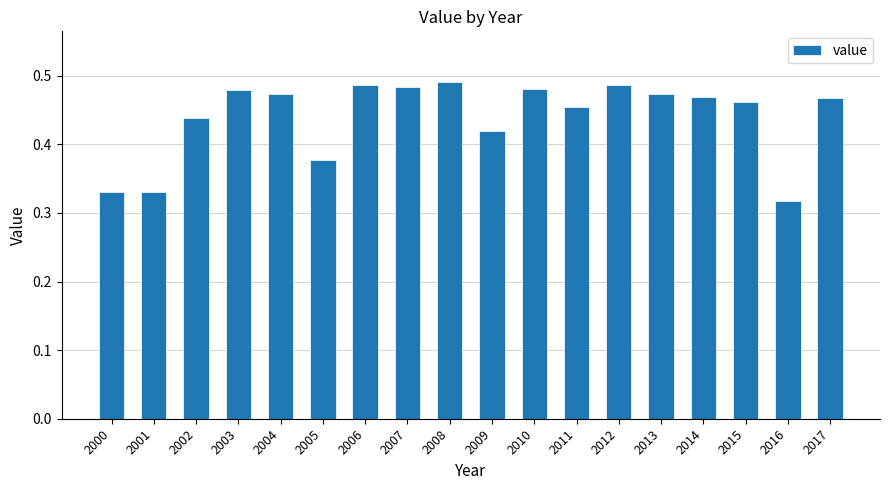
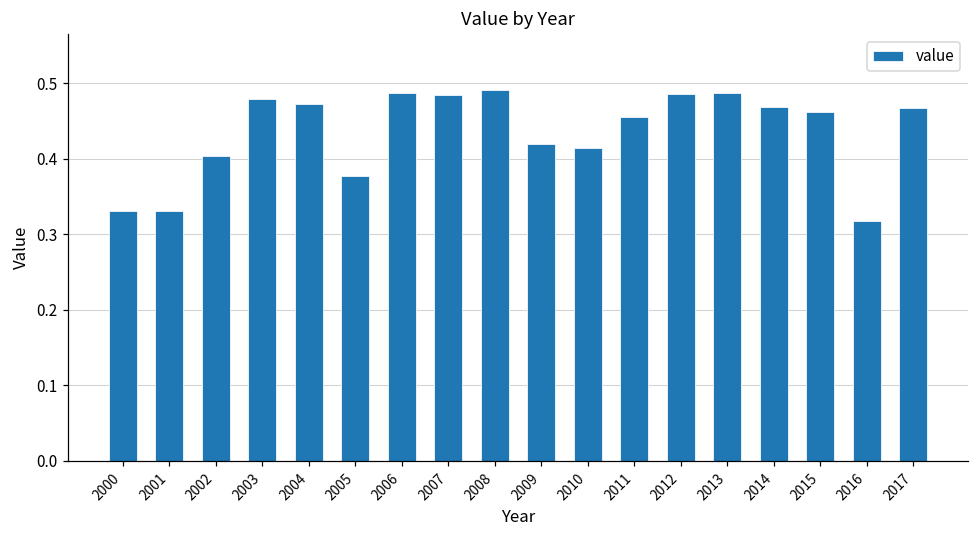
2002: 0.44 -> 0.40
2010: 0.48 -> 0.41
2013: 0.47 -> 0.49
